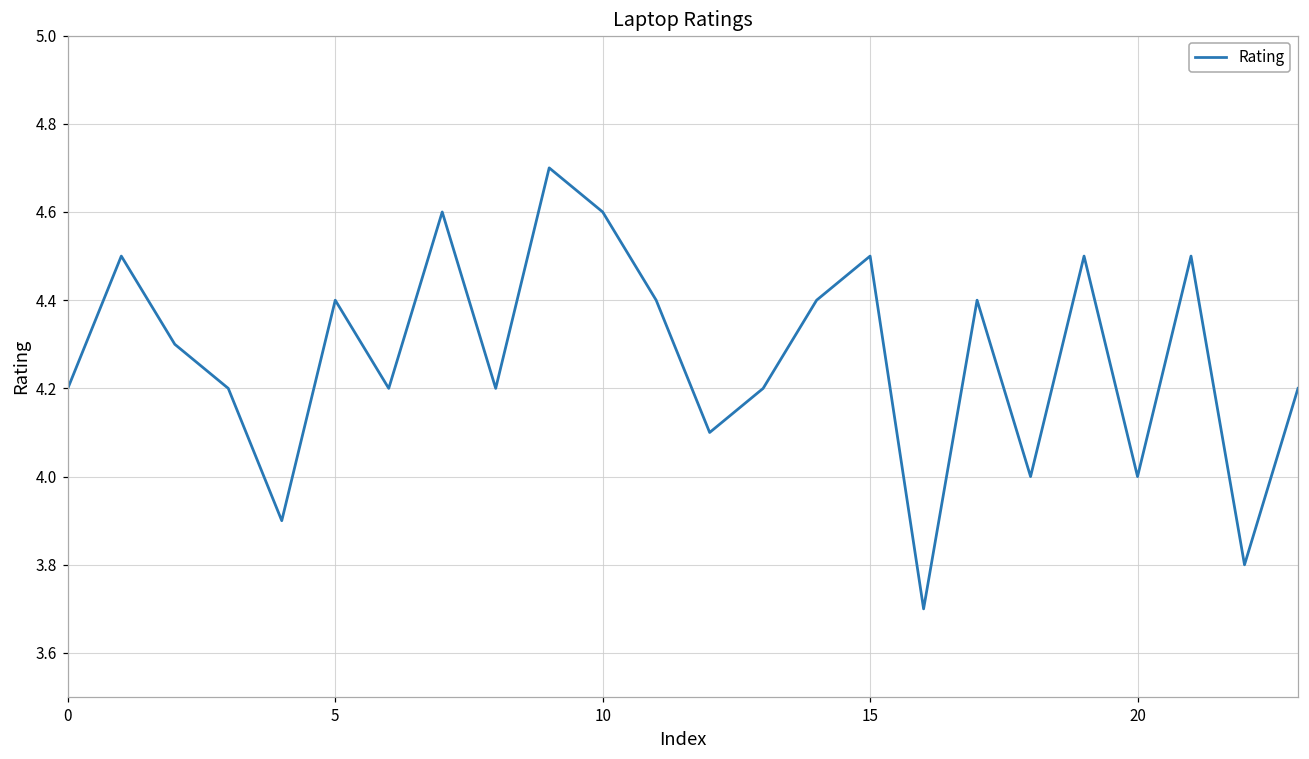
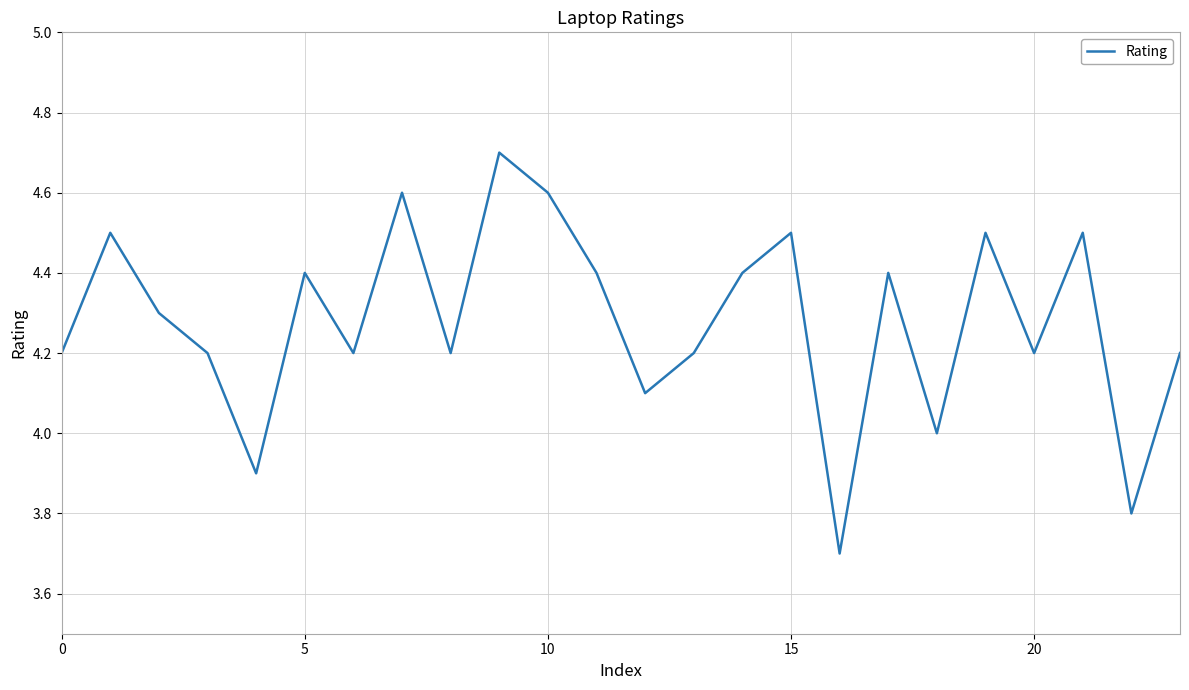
20: 4.0 -> 4.2
